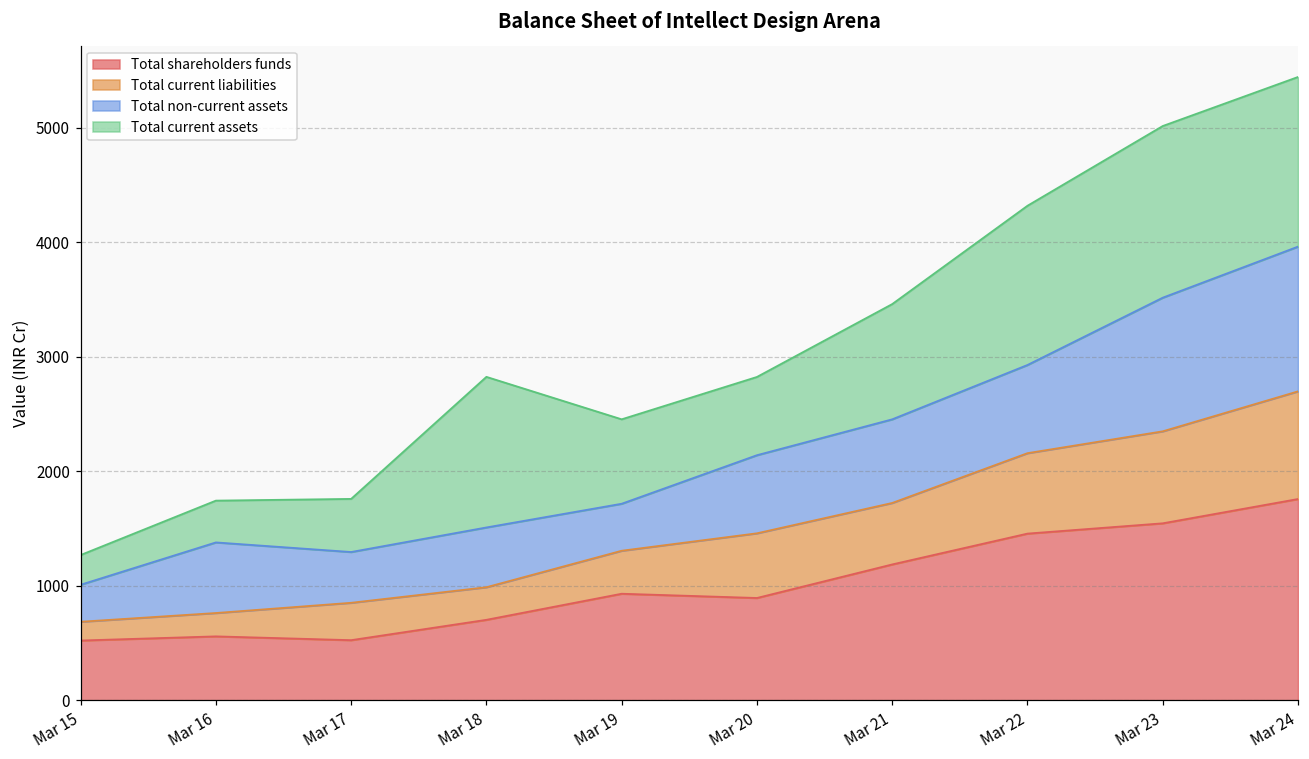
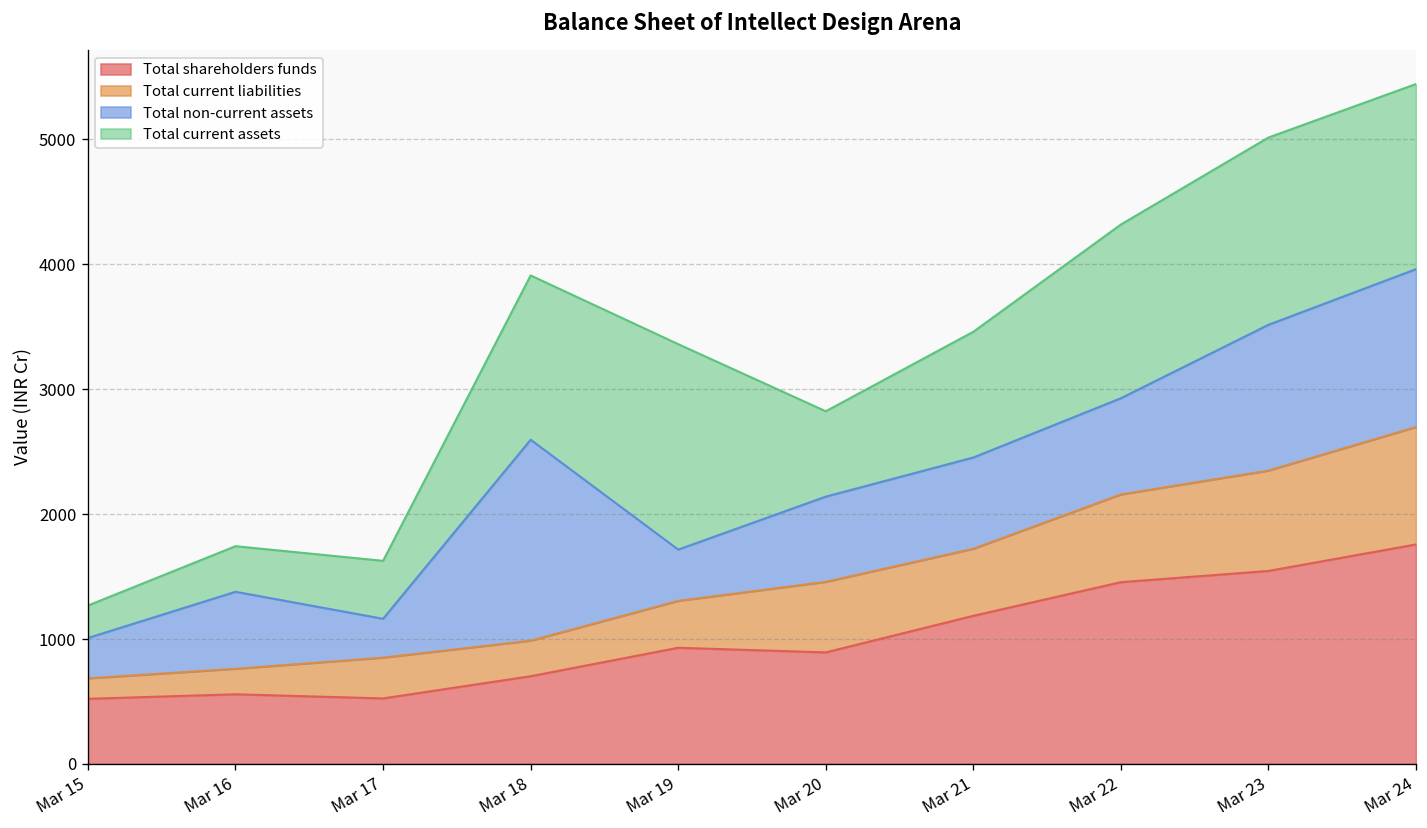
Total non-current assets, Mar 17: 440 -> 310
Total non-current assets, Mar 18: 520 -> 1610
Total current assets, Mar 19: 740 -> 1640
